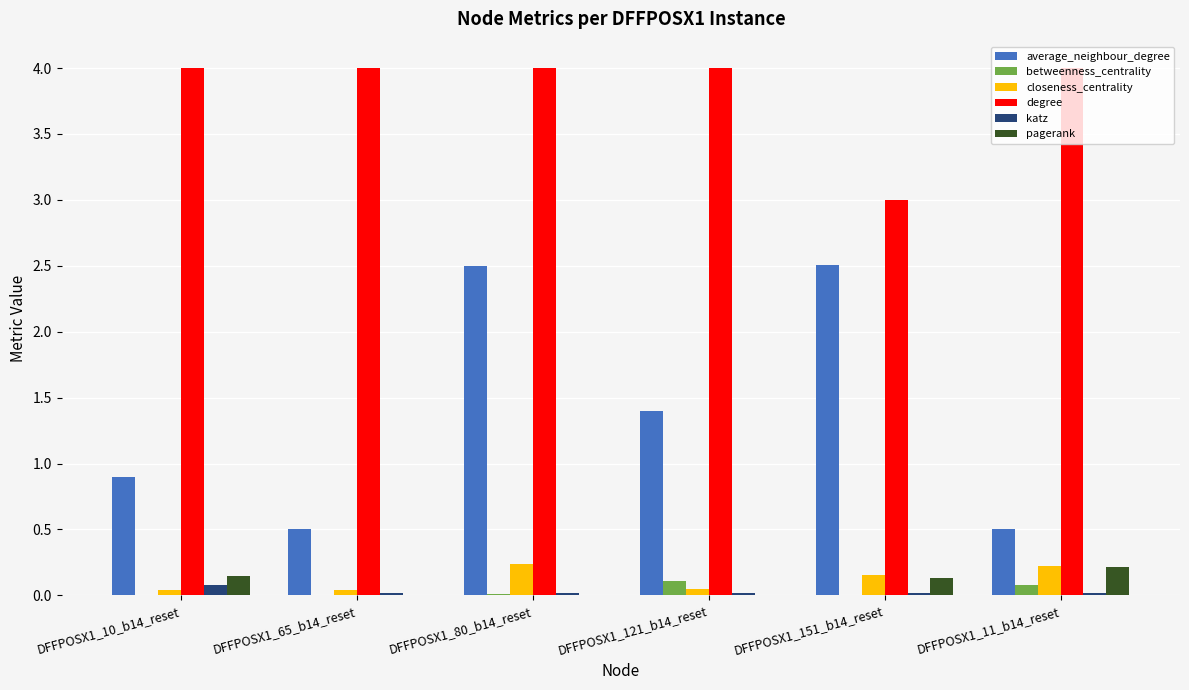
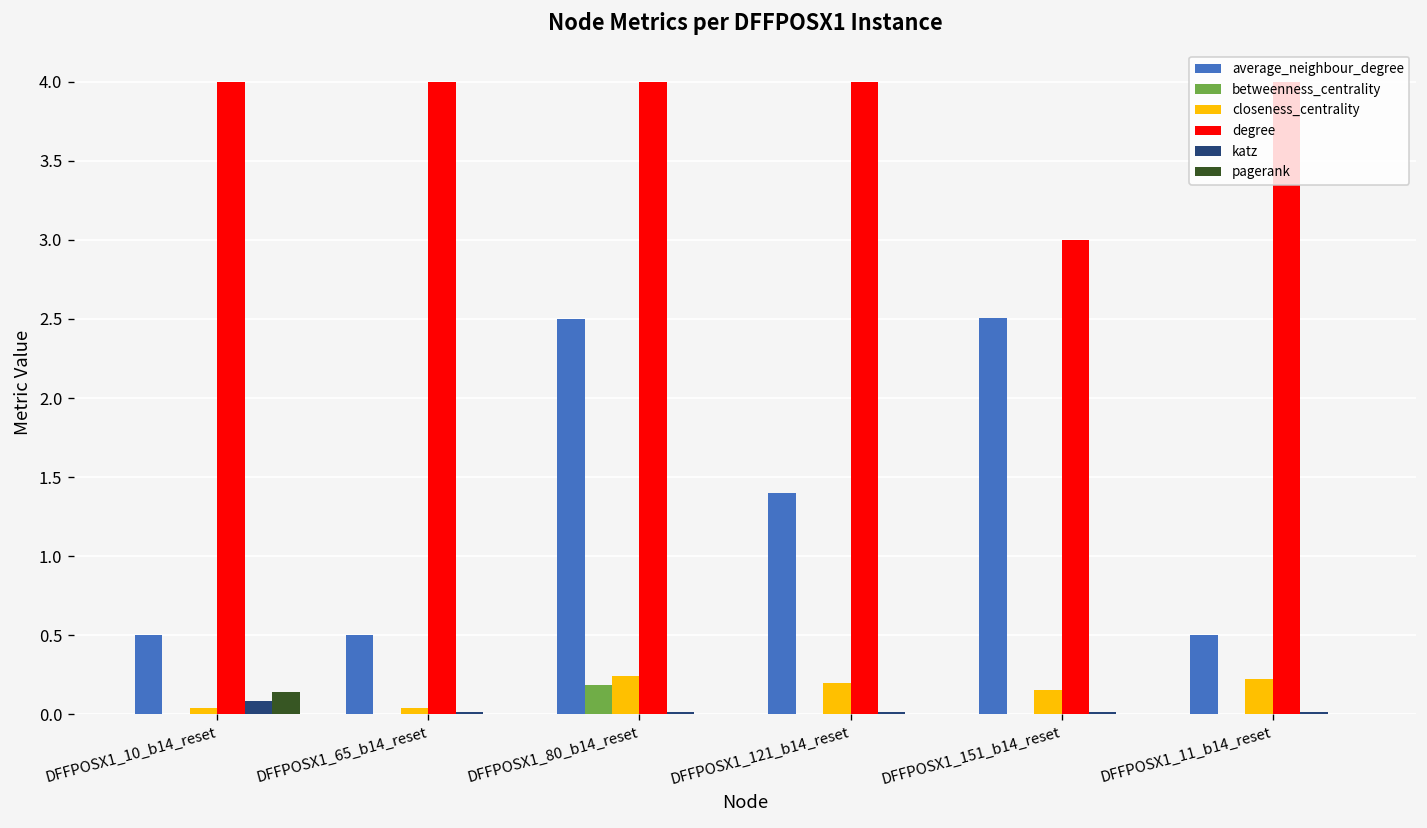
average_neighbour_degree, DFFPOSX1_10_b14_reset: 0.9 -> 0.5
betweenness_centrality, DFFPOSX1_80_b14_reset: 0.01 -> 0.19
betweenness_centrality, DFFPOSX1_121_b14_reset: 0.11 -> 0.00
closeness_centrality, DFFPOSX1_121_b14_reset: 0.04 -> 0.20
pagerank, DFFPOSX1_151_b14_reset: 0.13 -> 0.00
betweenness_centrality, DFFPOSX1_11_b14_reset: 0.08 -> 0.00
pagerank, DFFPOSX1_11_b14_reset: 0.21 -> 0.00
